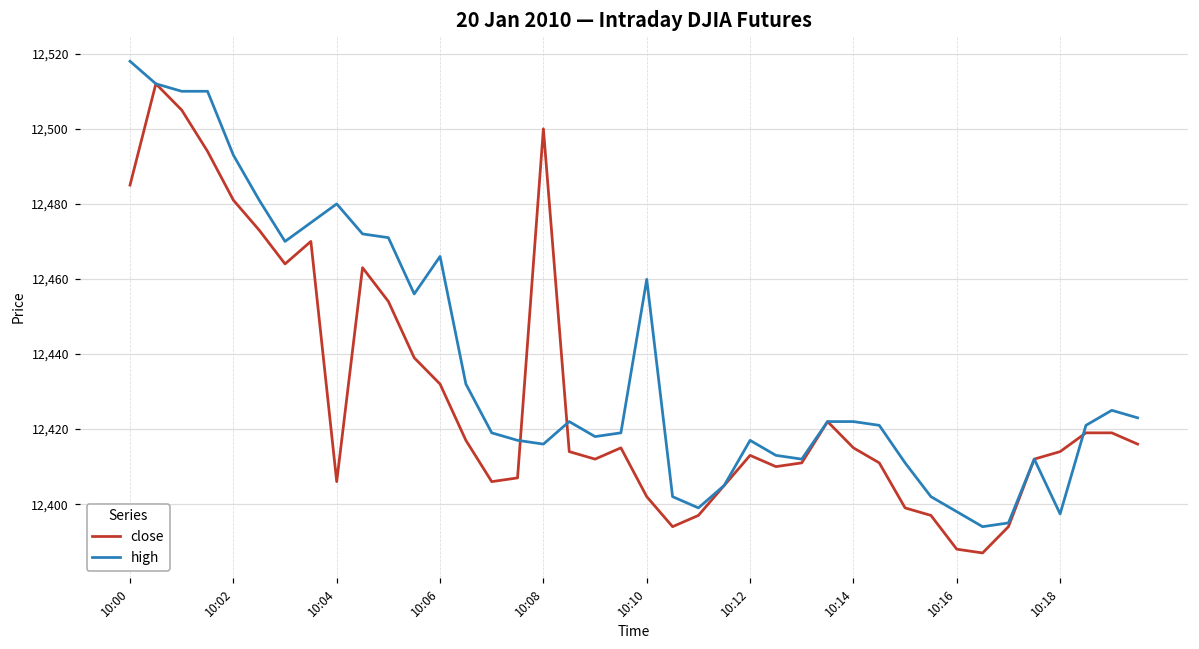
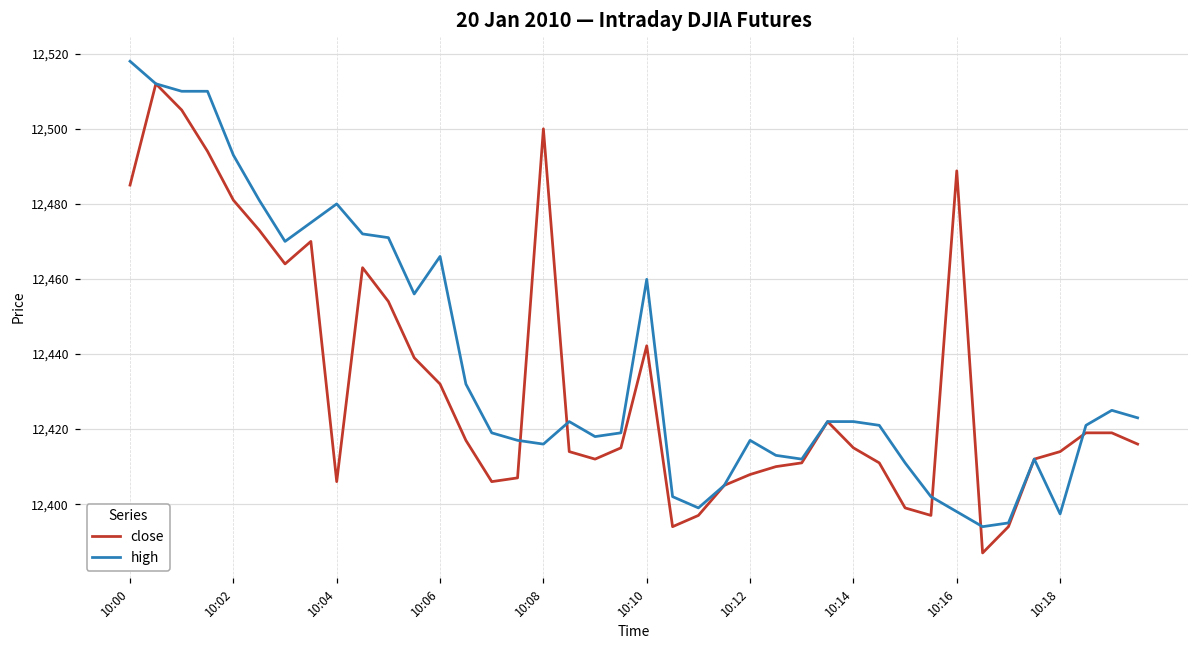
close, 10:10: 12,402 -> 12,442
close, 10:12: 12,413 -> 12,408
close, 10:16: 12,388 -> 12,489
